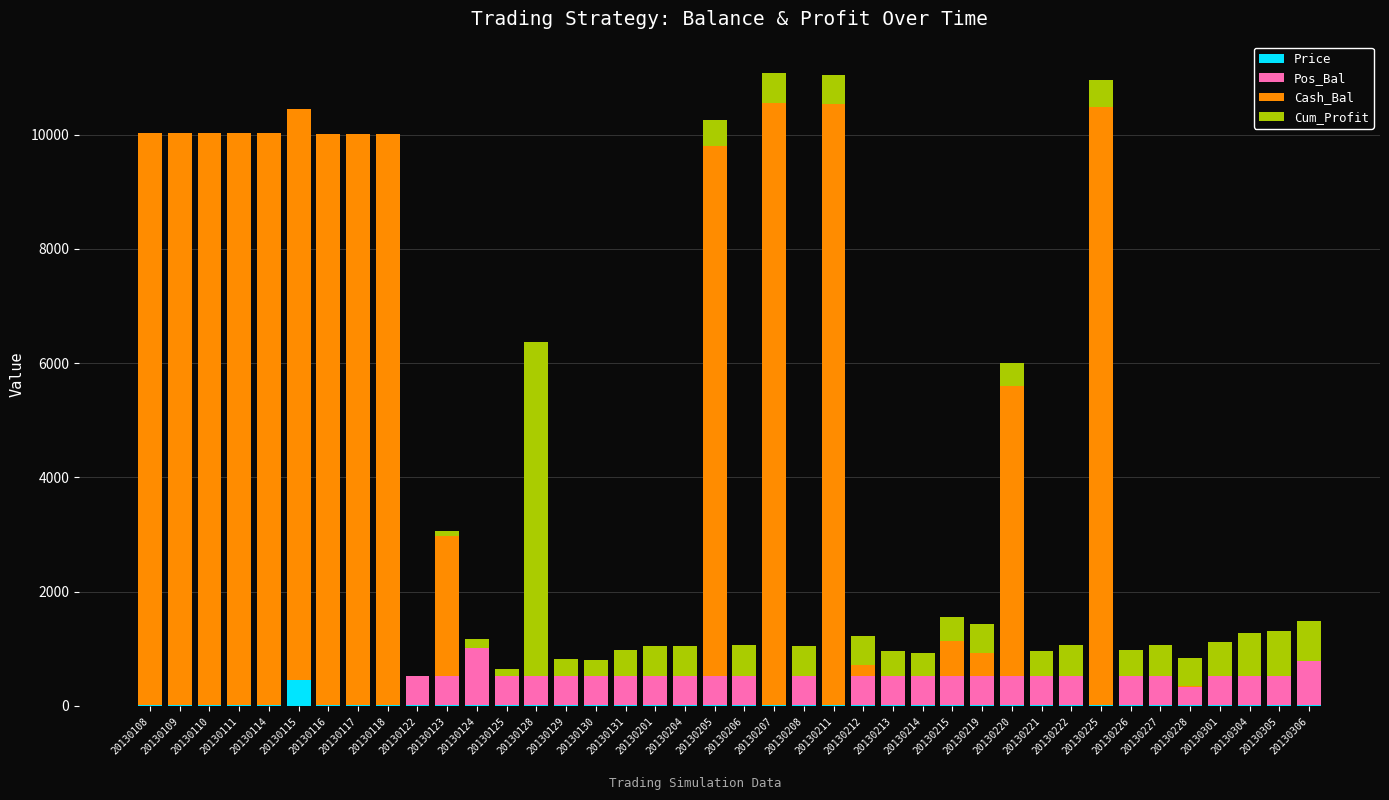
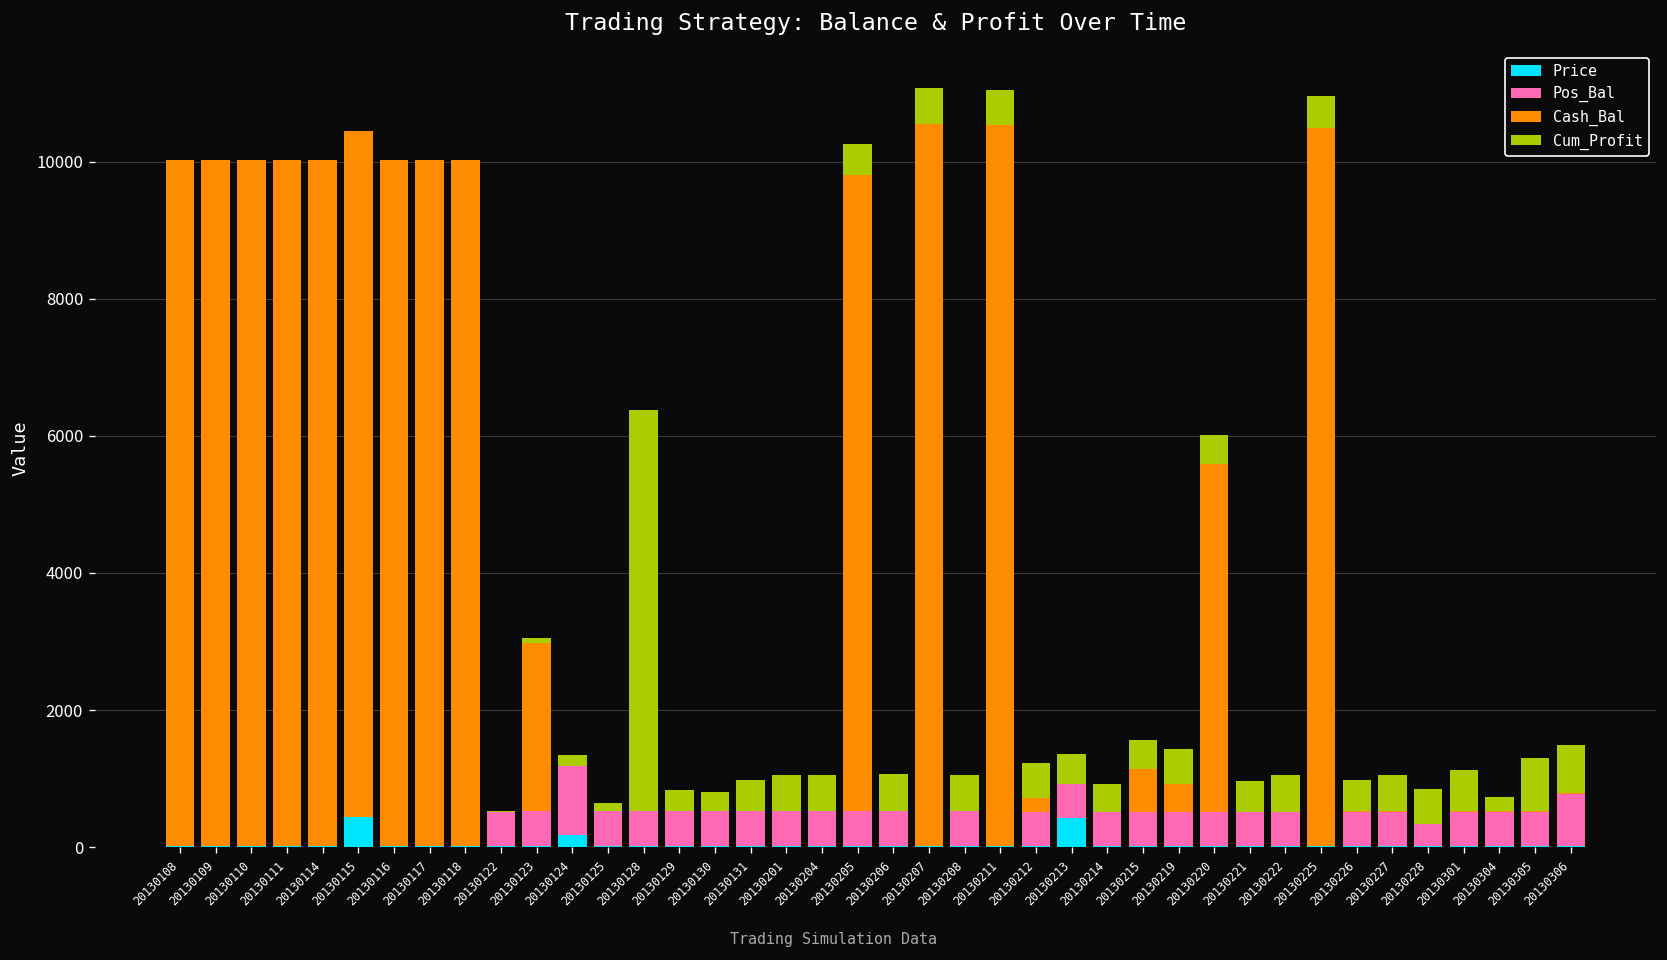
Price, 20130124: 0 -> 200
Price, 20130213: 0 -> 400
Cum_Profit, 20130304: 800 -> 200
